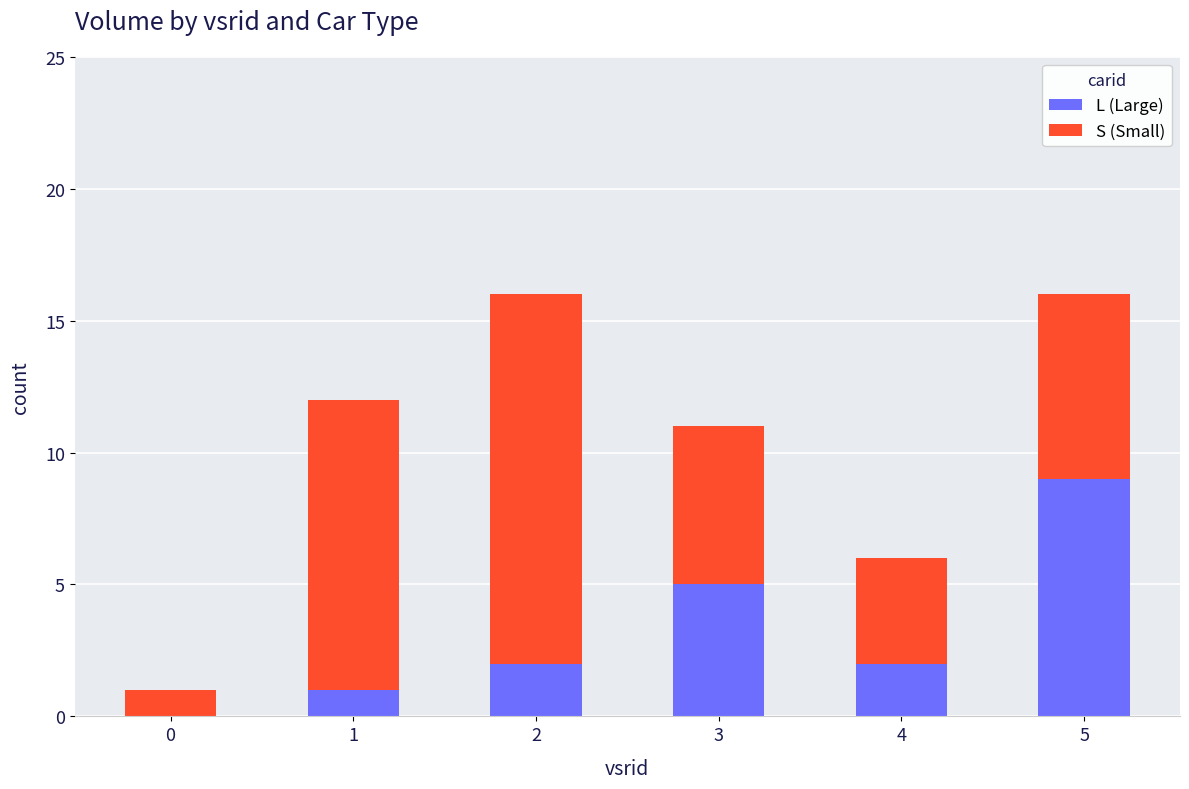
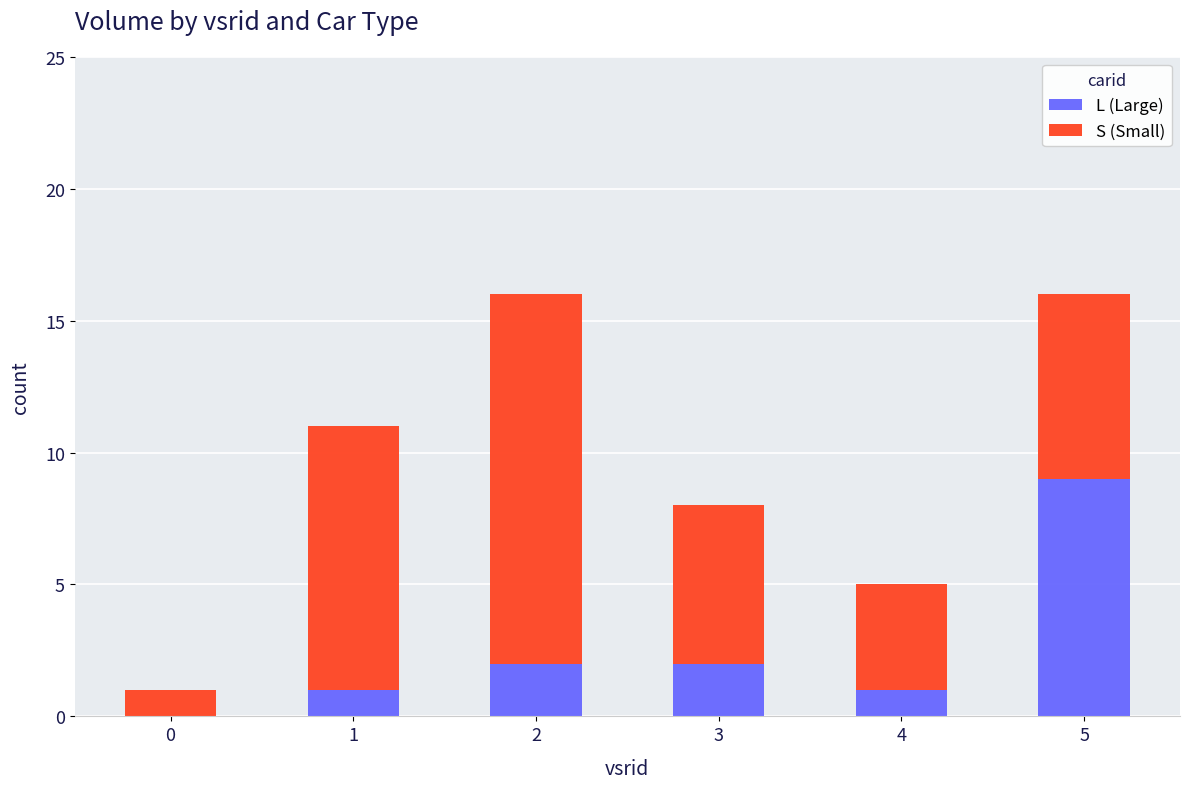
S (Small), 1: 11 -> 10
L (Large), 3: 5 -> 2
L (Large), 4: 2 -> 1
